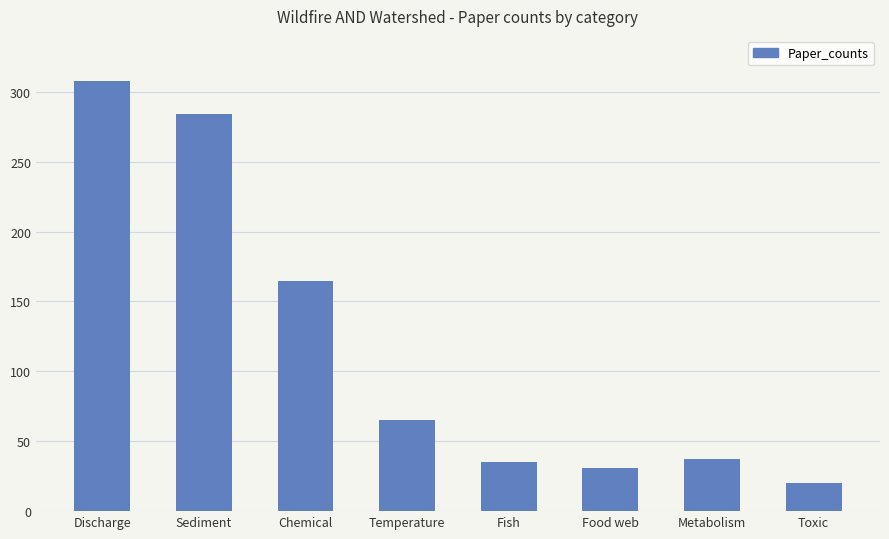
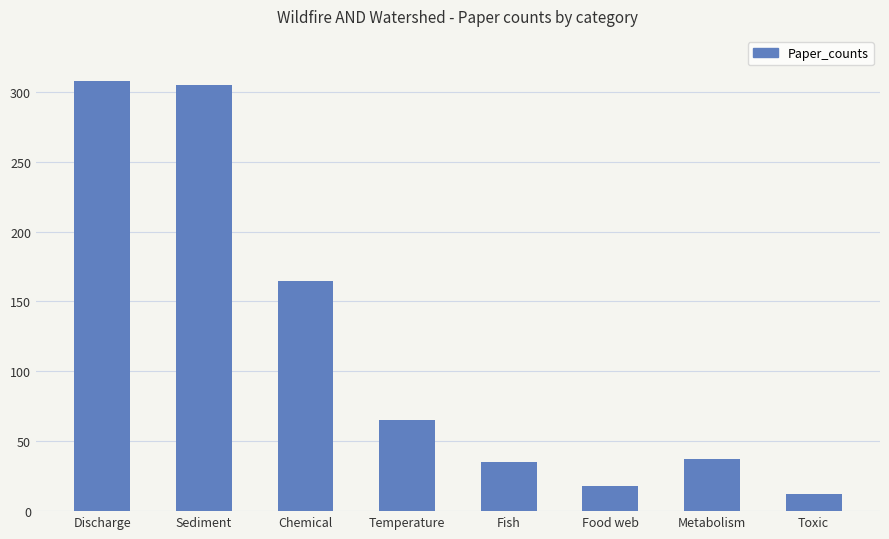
Sediment: 284 -> 305
Food web: 31 -> 18
Toxic: 20 -> 12
